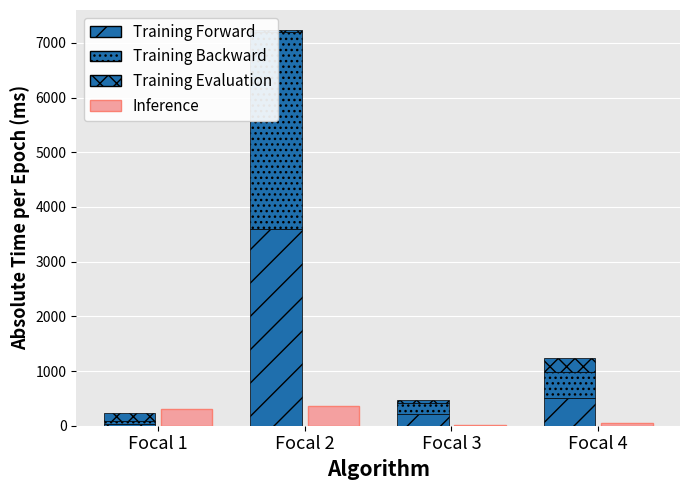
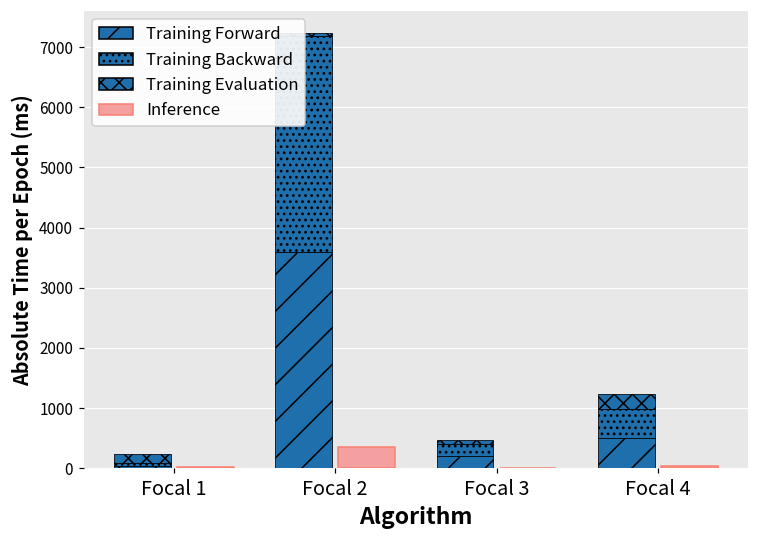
Inference, Focal 1: 300 -> 0
